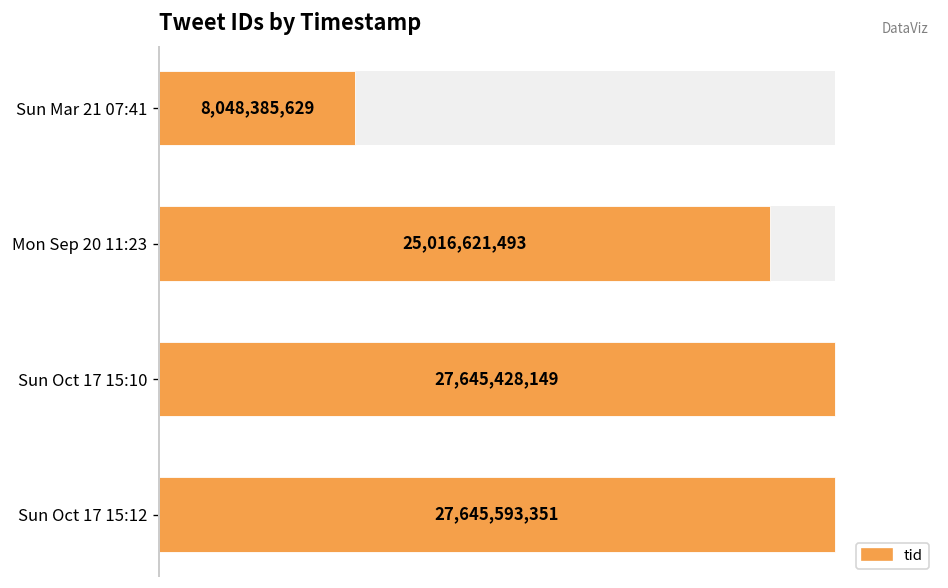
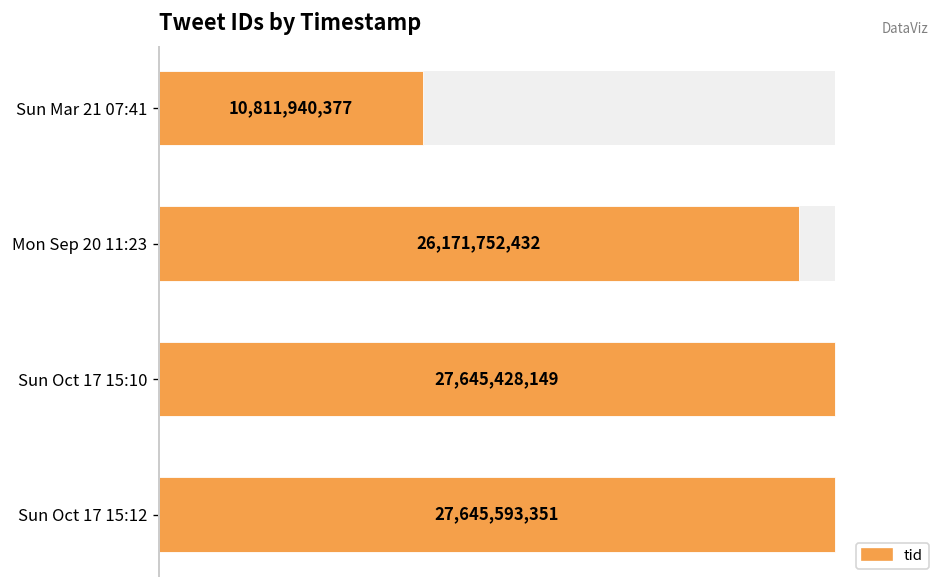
tid, Sun Mar 21 07:41: 8,048,385,629 -> 10,811,940,377
tid, Mon Sep 20 11:23: 25,016,621,493 -> 26,171,752,432
